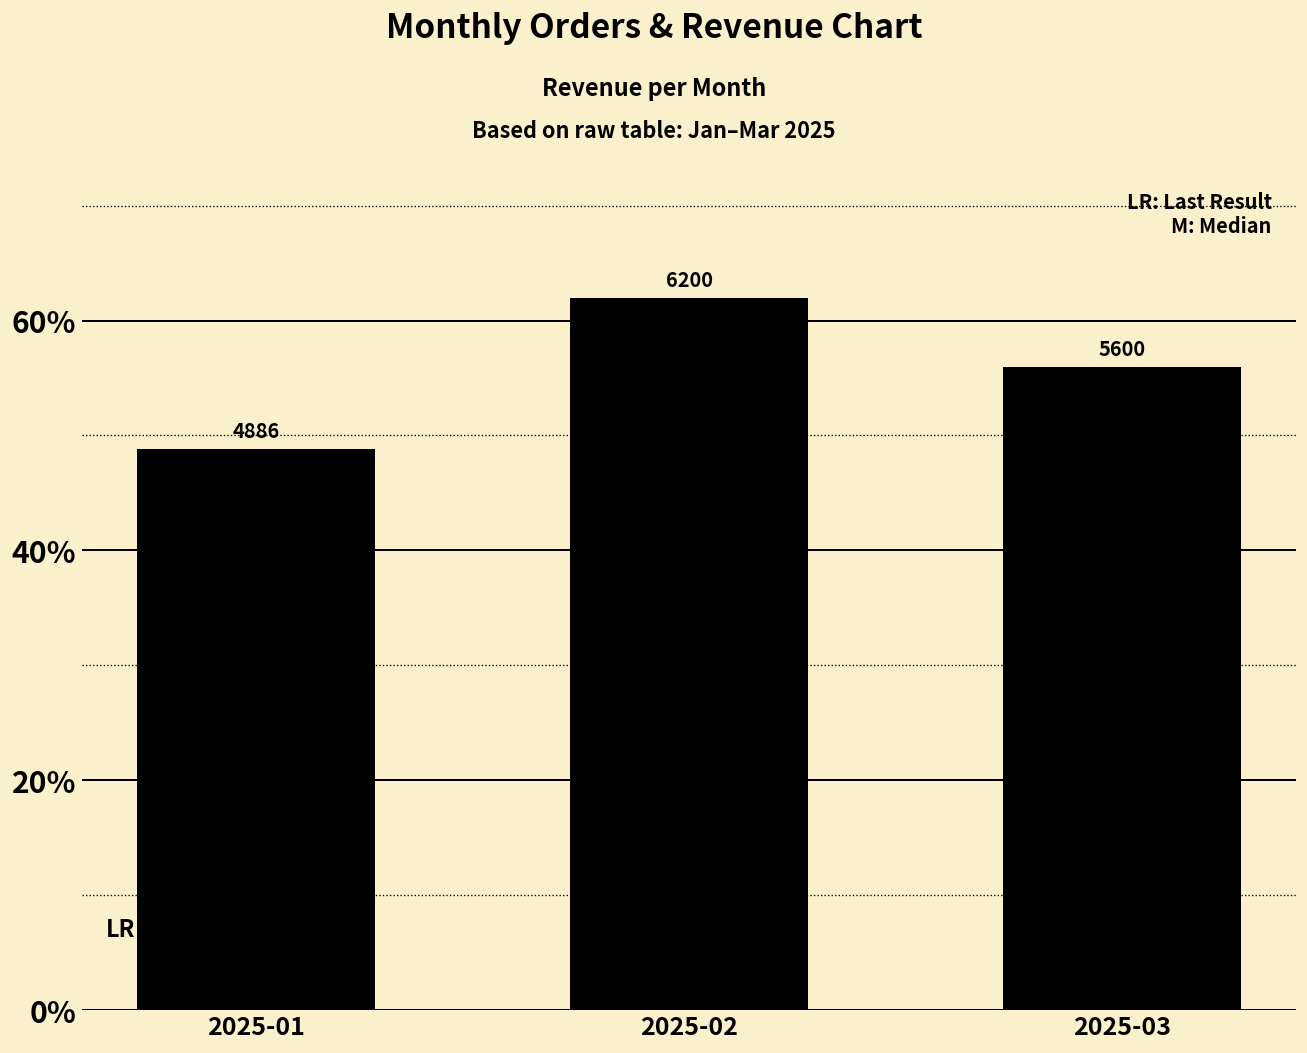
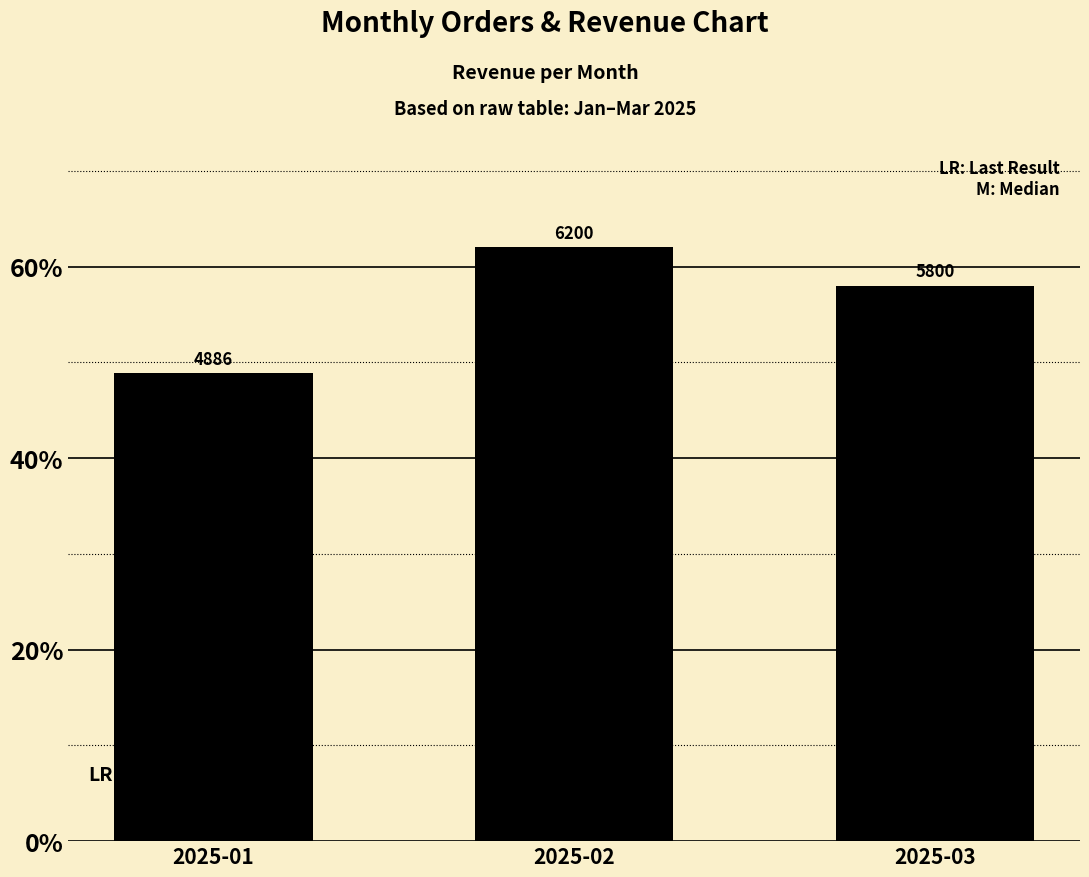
2025-03: 5600 -> 5800
